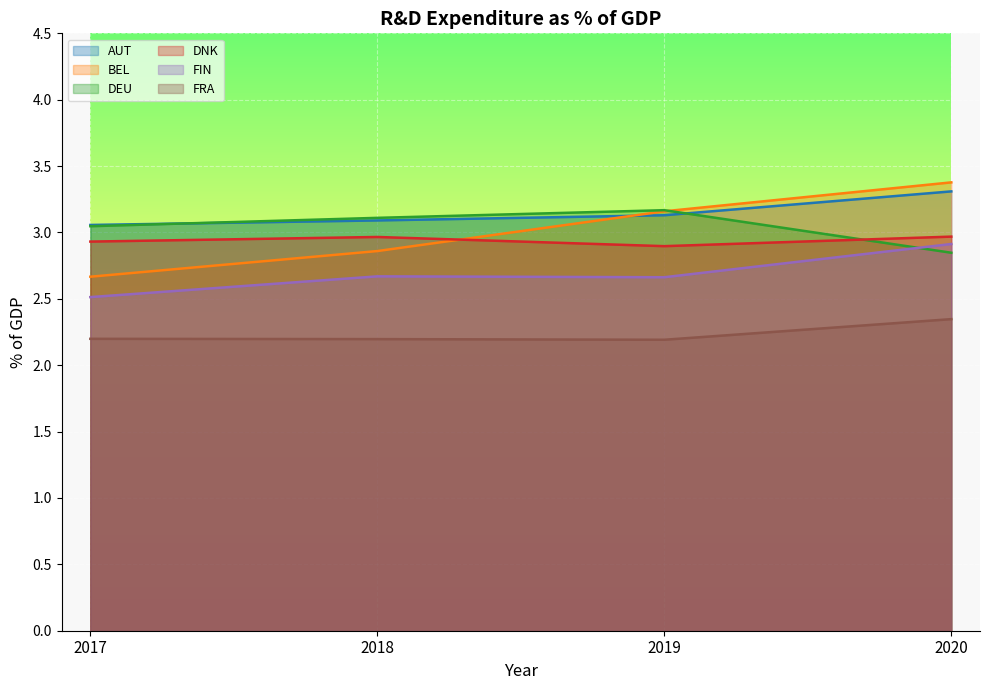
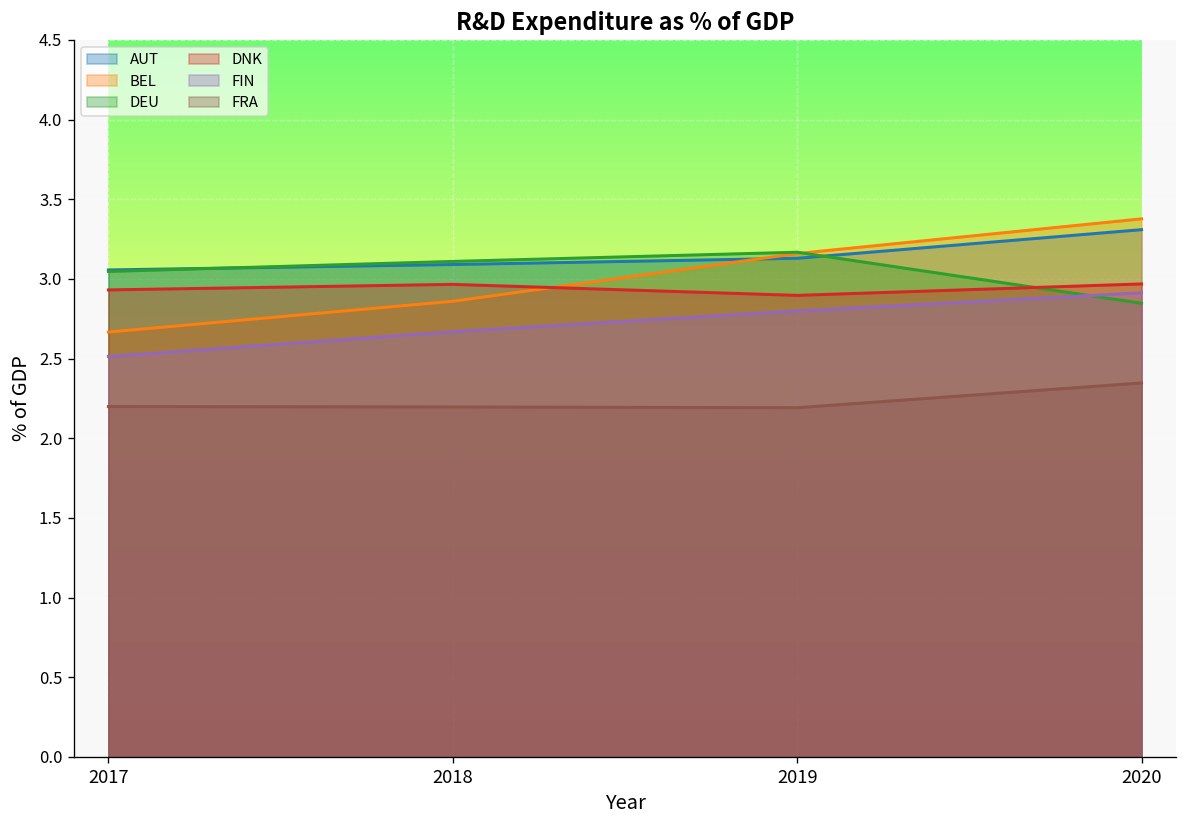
FIN, 2019: 2.66 -> 2.80
